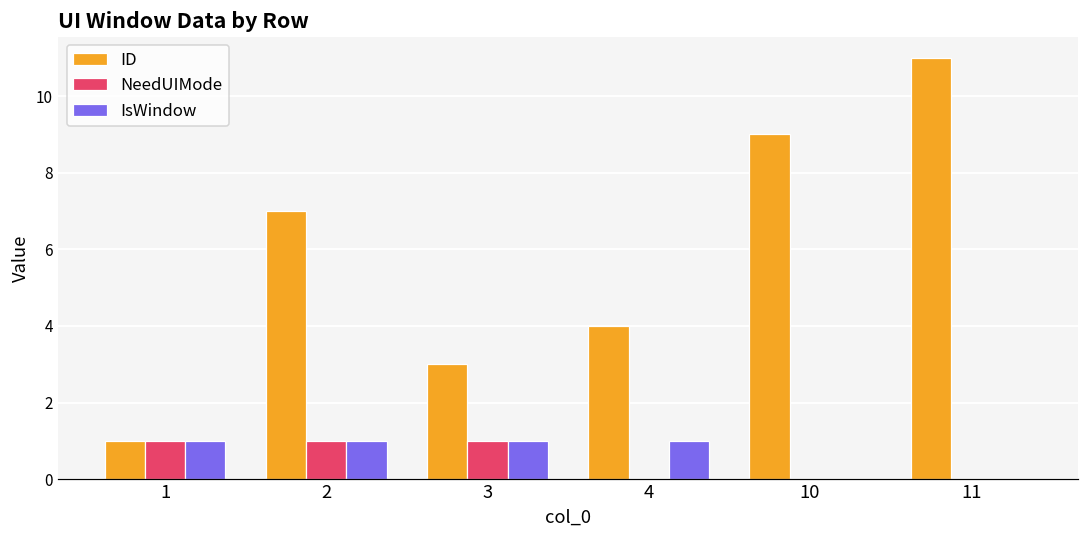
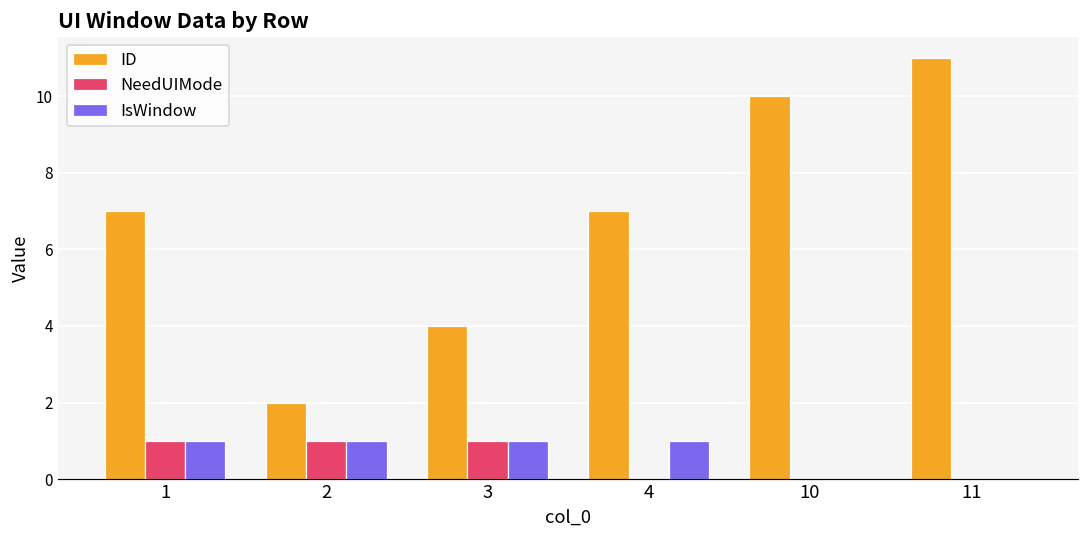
ID, 1: 1 -> 7
ID, 2: 7 -> 2
ID, 3: 3 -> 4
ID, 4: 4 -> 7
ID, 10: 9 -> 10
